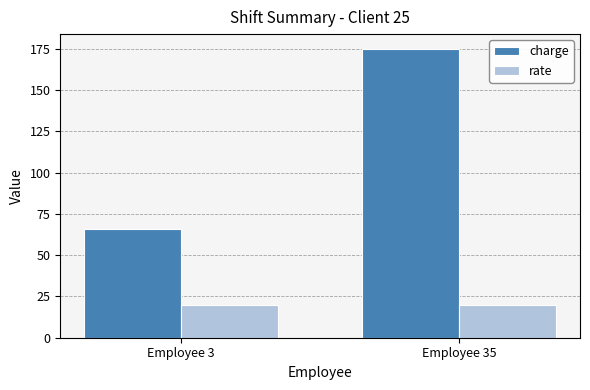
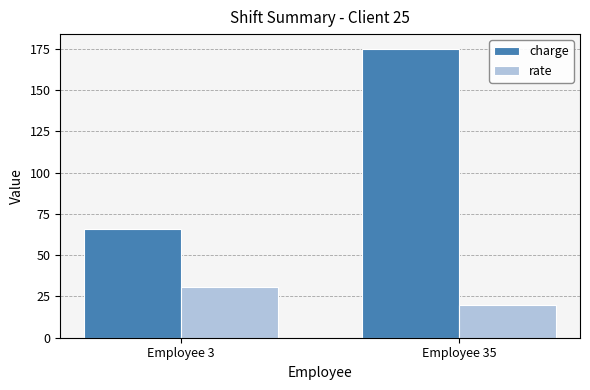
rate, Employee 3: 20 -> 31
